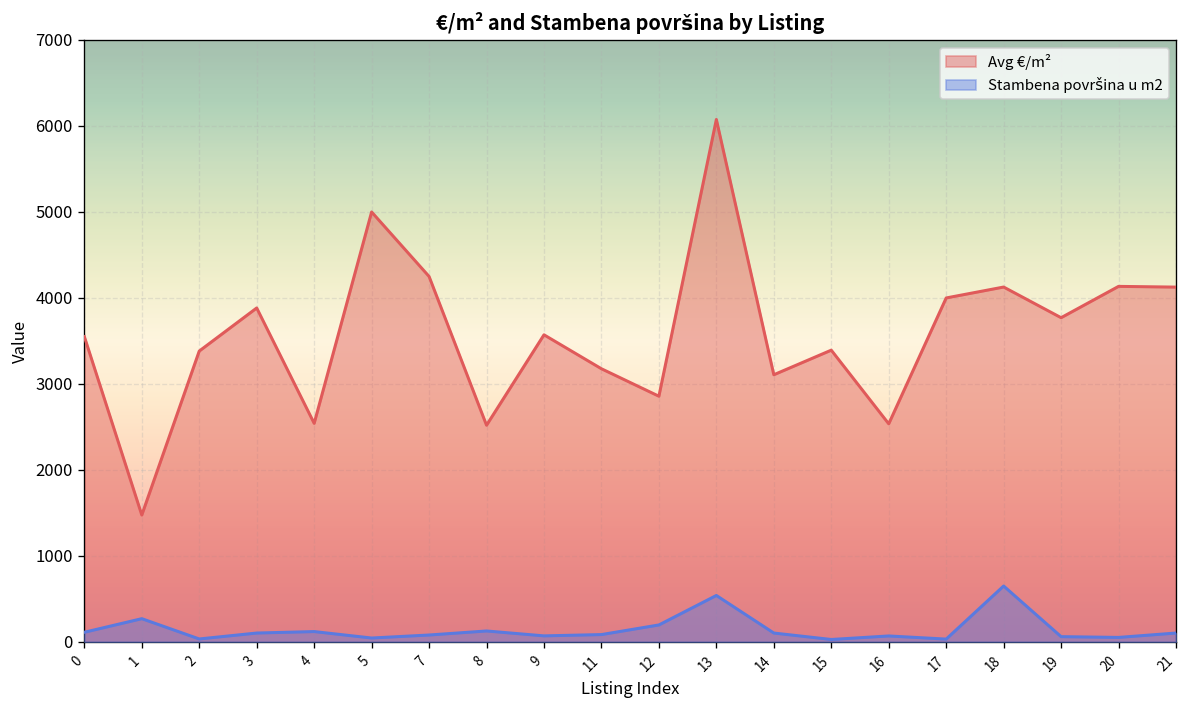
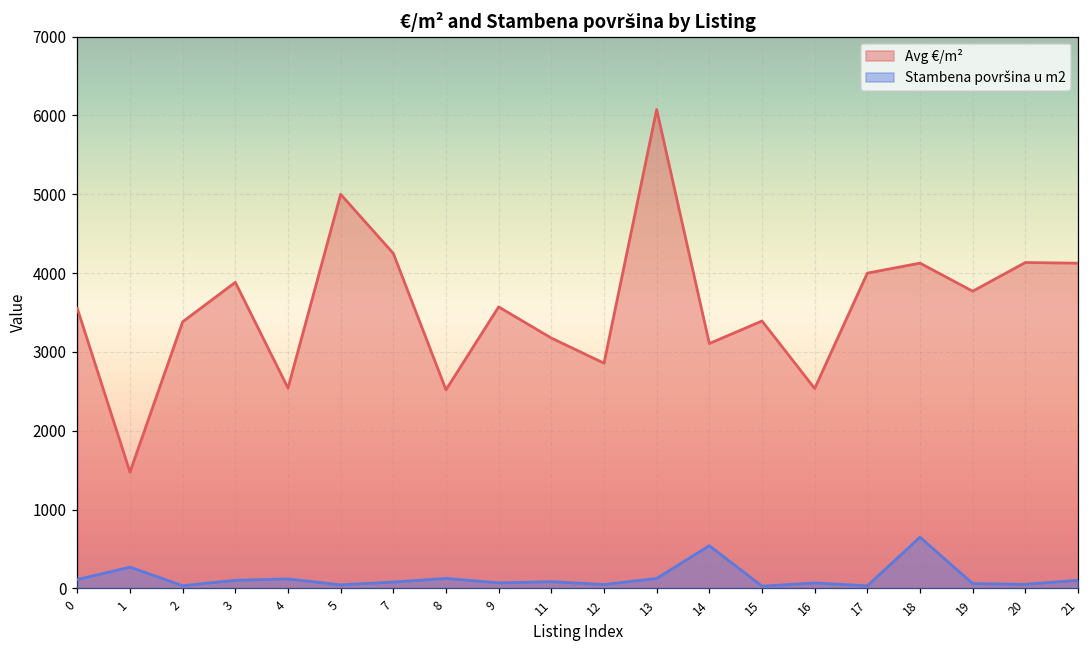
Stambena površina u m2, 12: 200 -> 0
Stambena površina u m2, 13: 500 -> 100
Stambena površina u m2, 14: 100 -> 500
